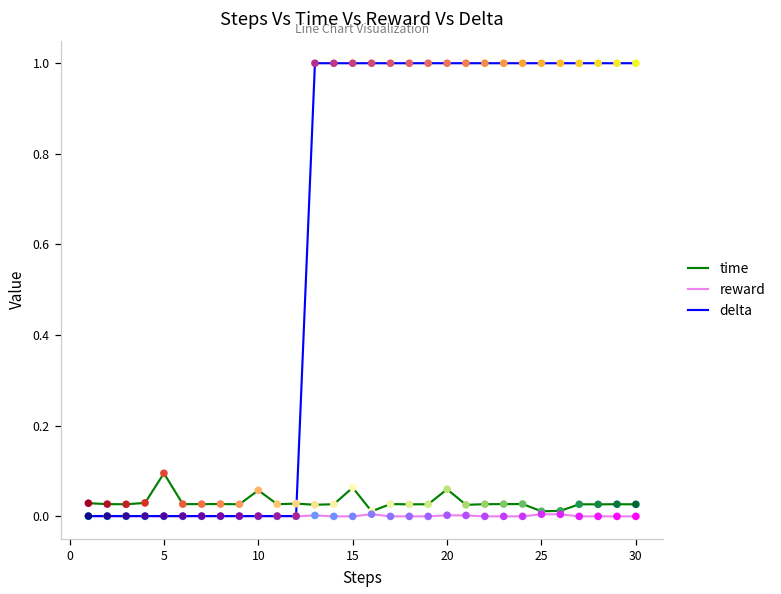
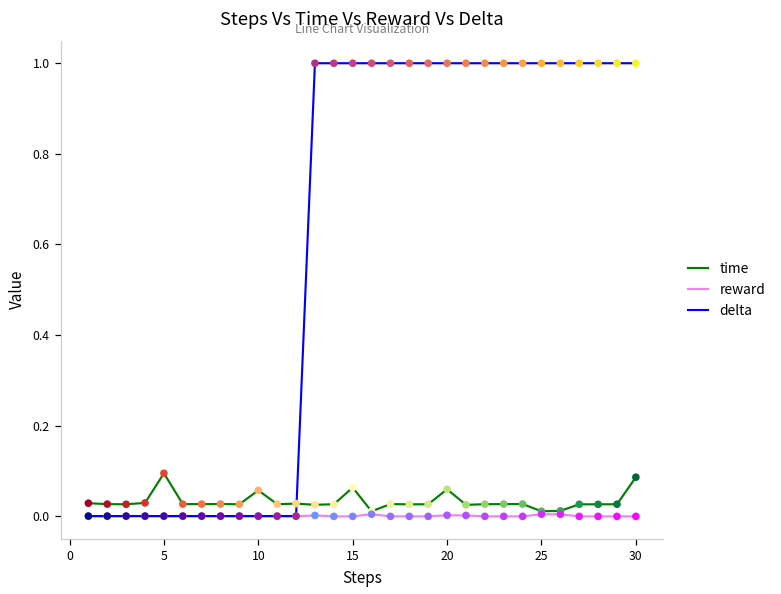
time, 30: 0.03 -> 0.09
